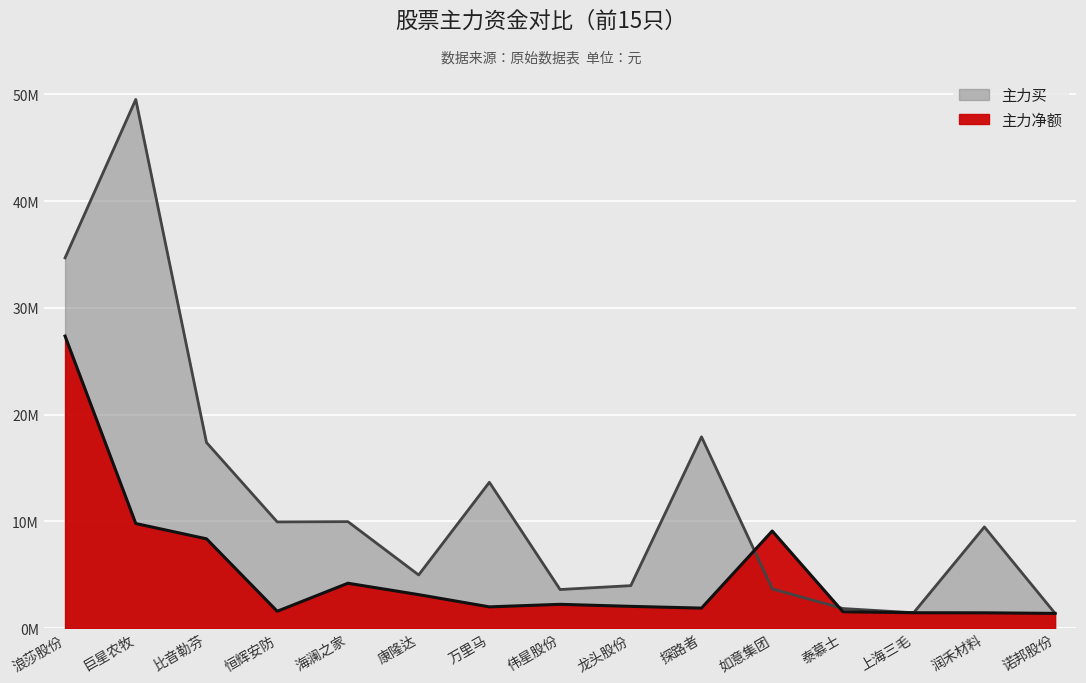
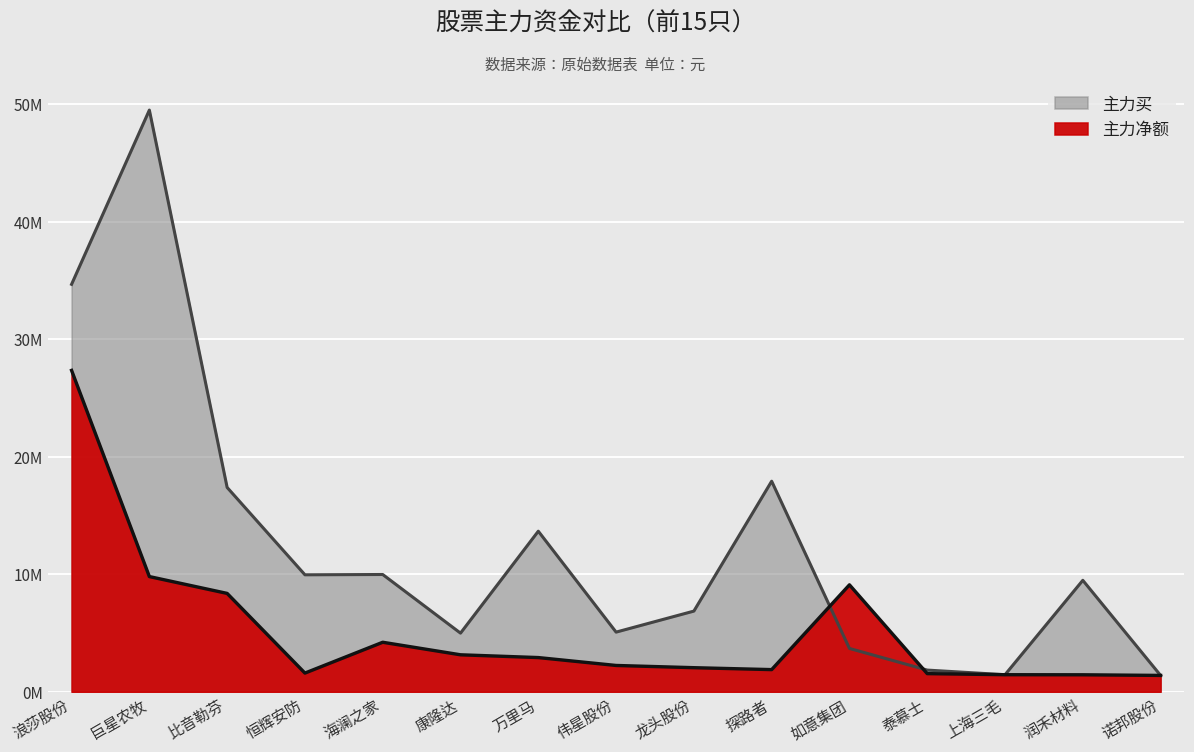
主力净额, 万里马: 2000000 -> 2900000
主力买, 伟星股份: 3600000 -> 5100000
主力买, 龙头股份: 4000000 -> 6900000
